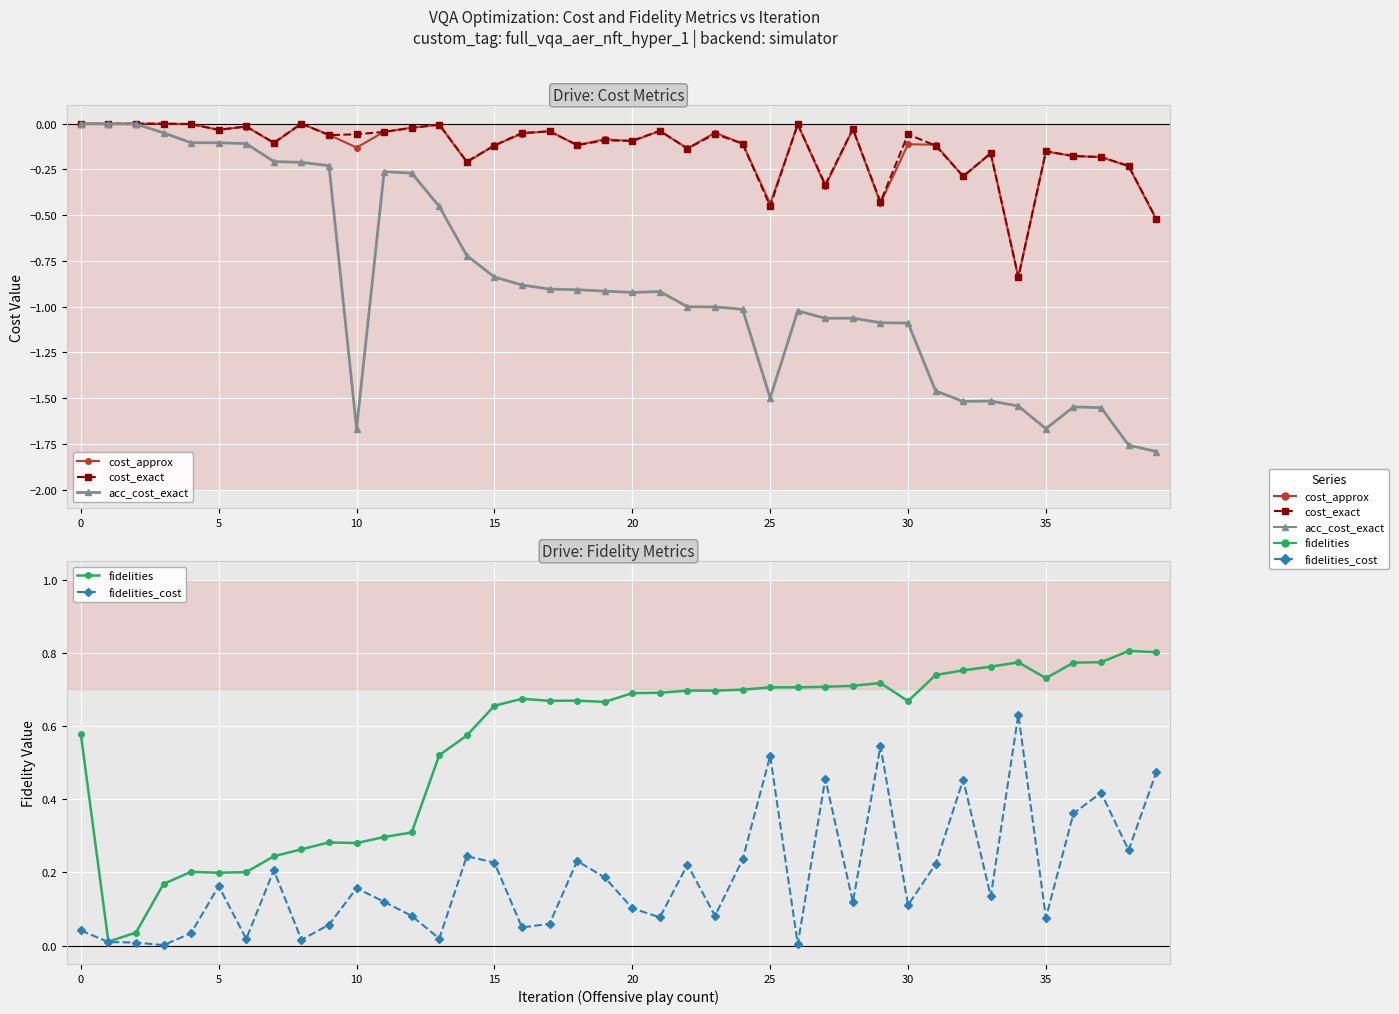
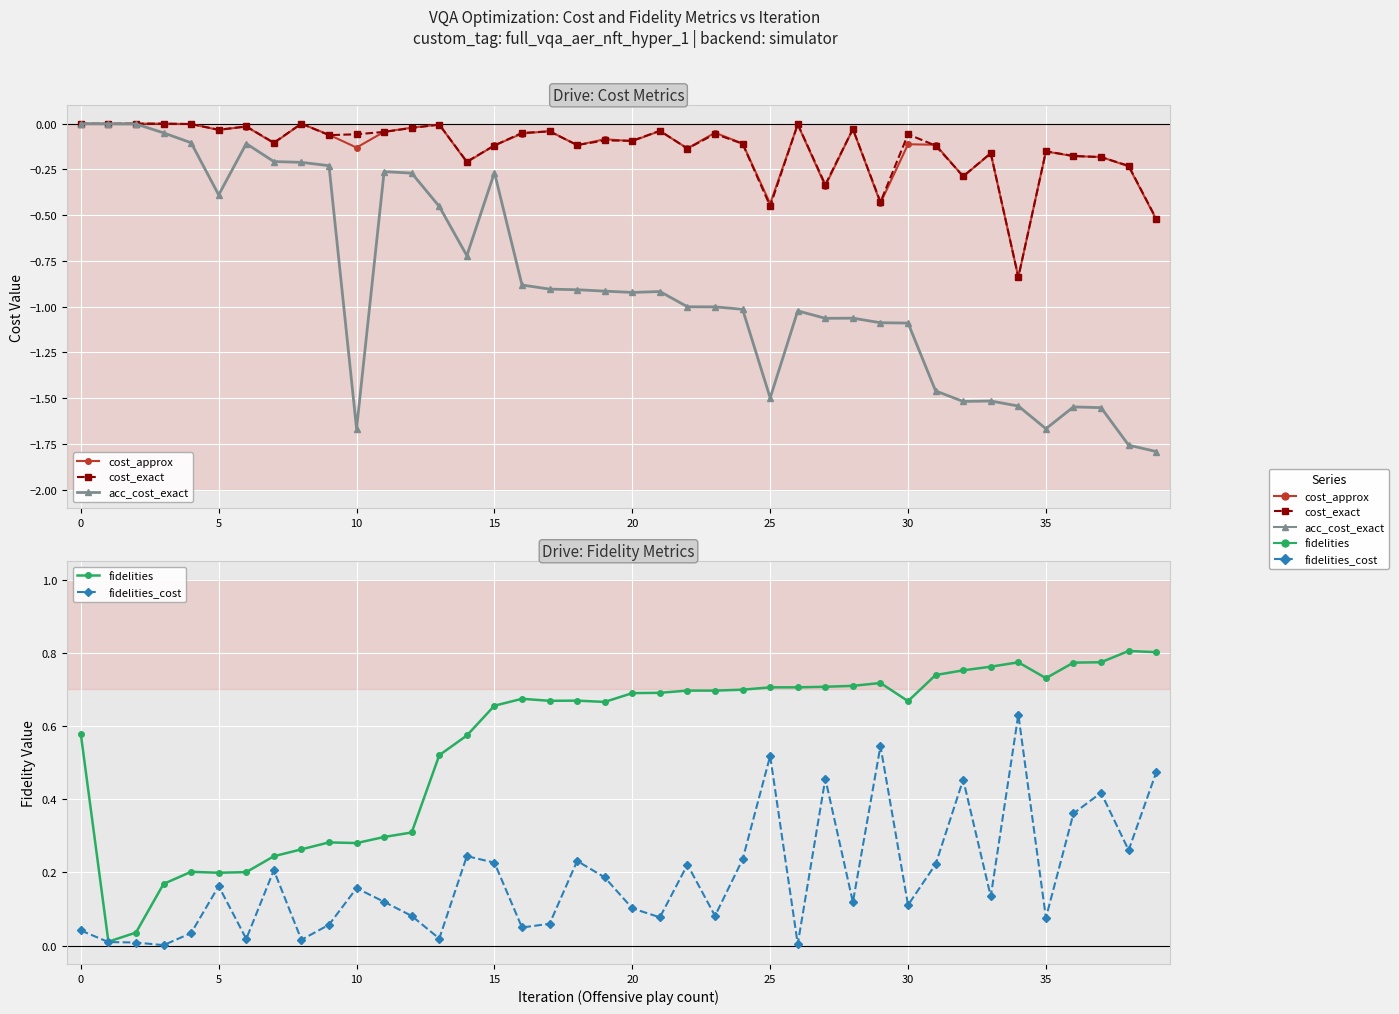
Drive: Cost Metrics, acc_cost_exact, 5: -0.10 -> -0.39
Drive: Cost Metrics, acc_cost_exact, 15: -0.84 -> -0.27
